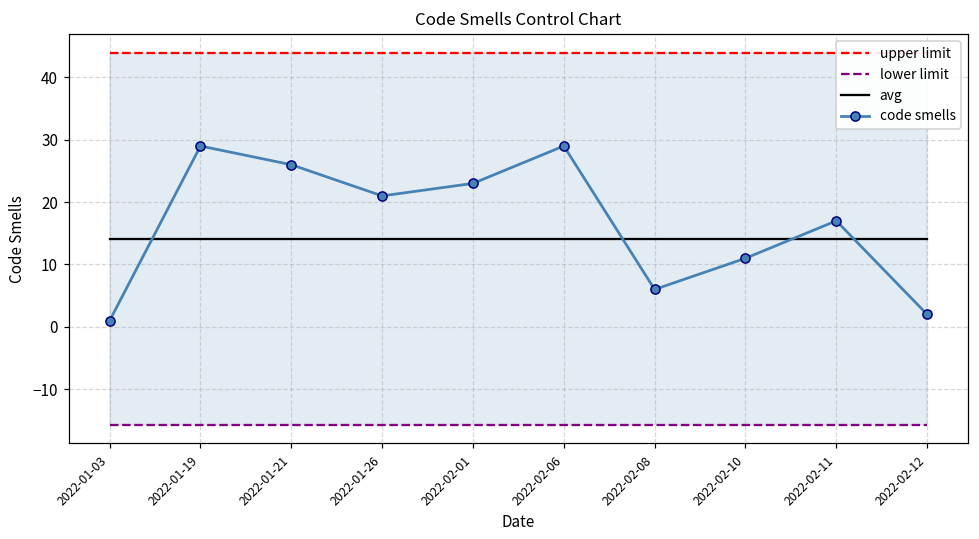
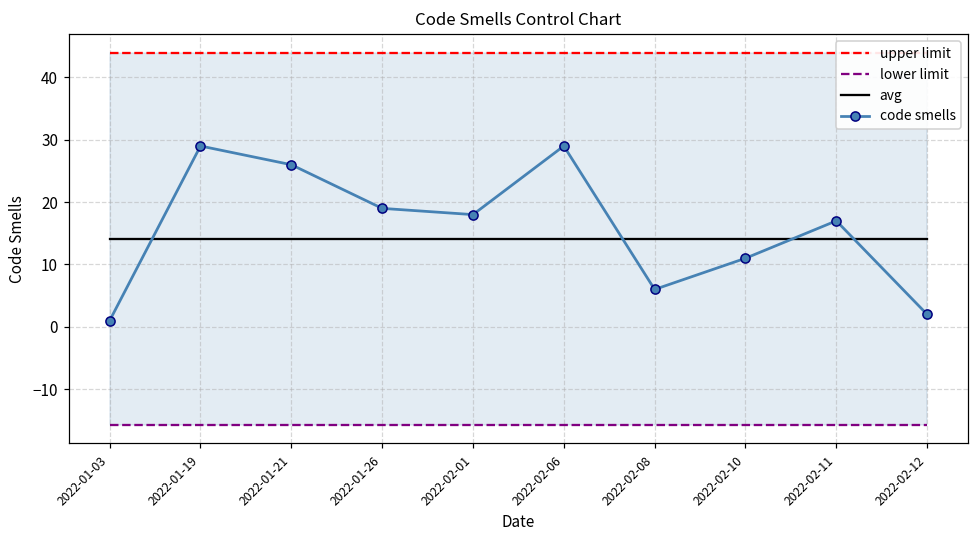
code smells, 2022-01-26: 21 -> 19
code smells, 2022-02-01: 23 -> 18
